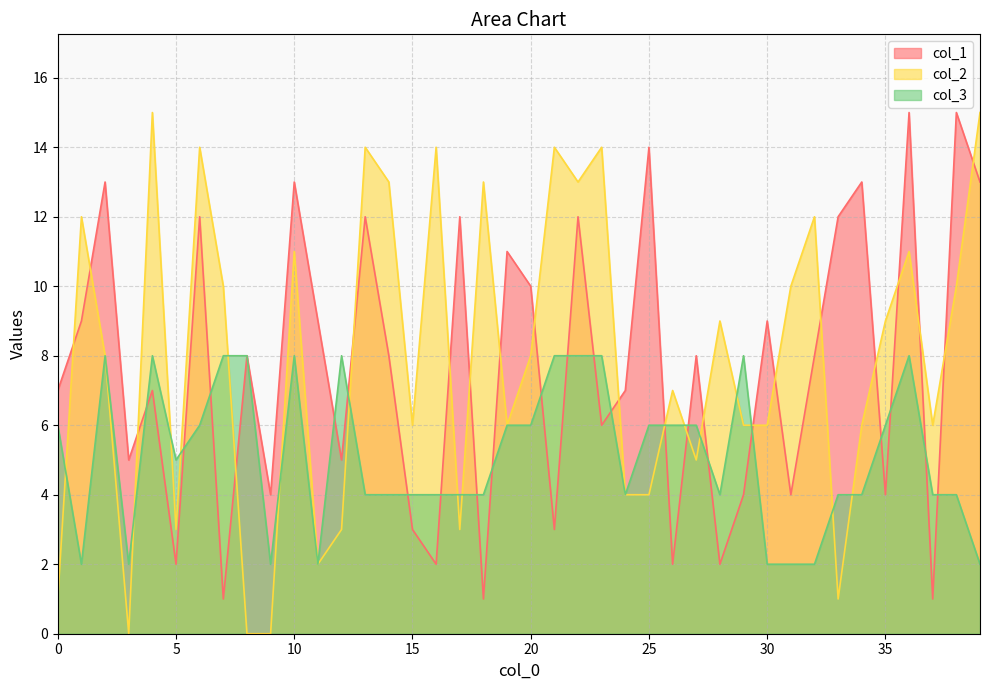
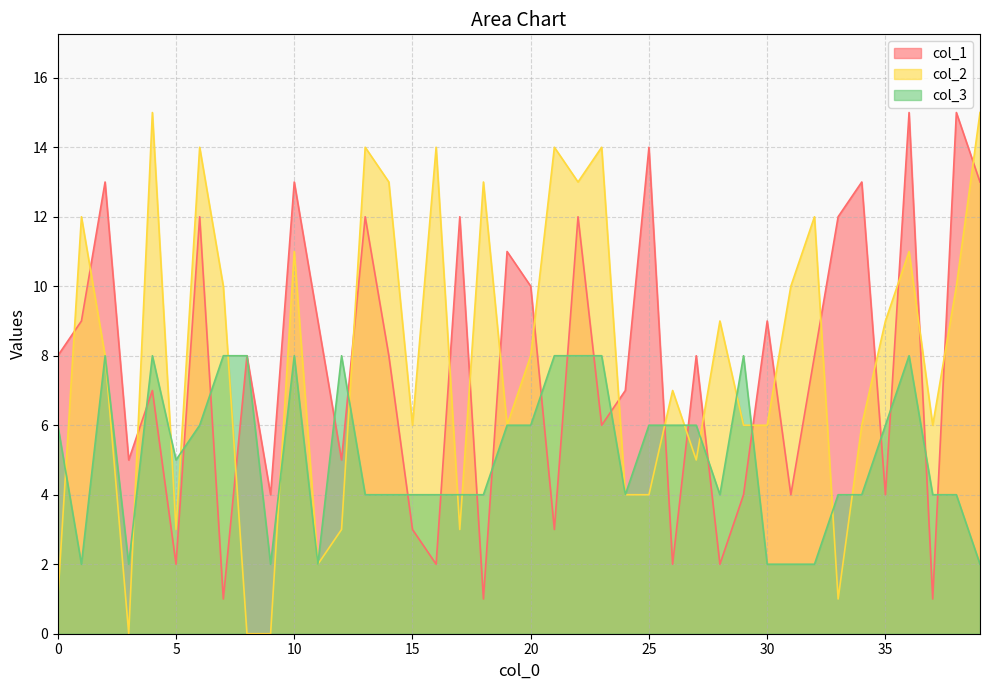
col_1, 0: 7 -> 8
